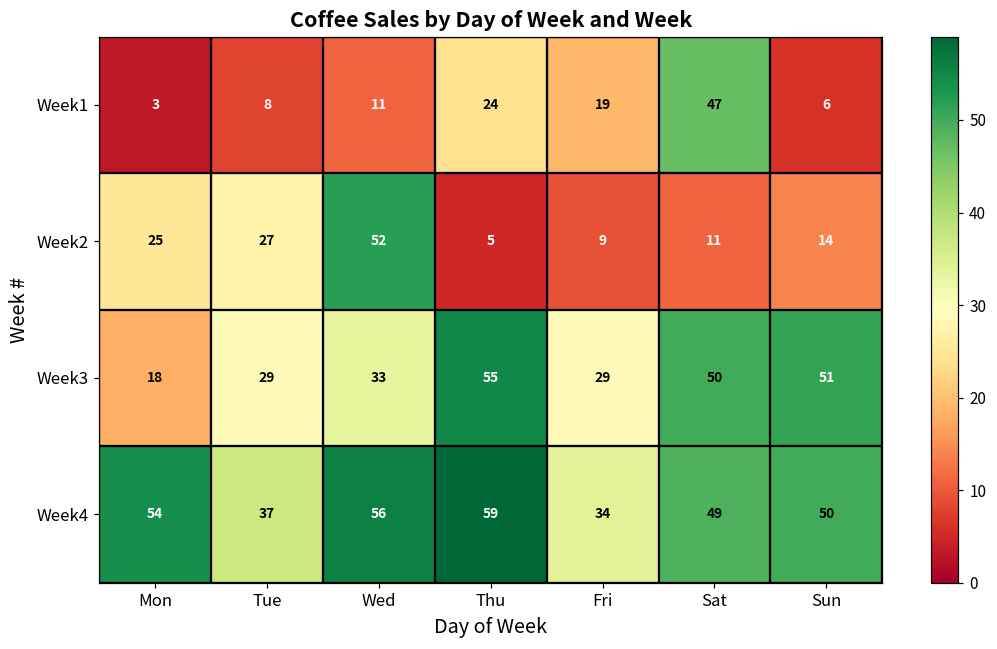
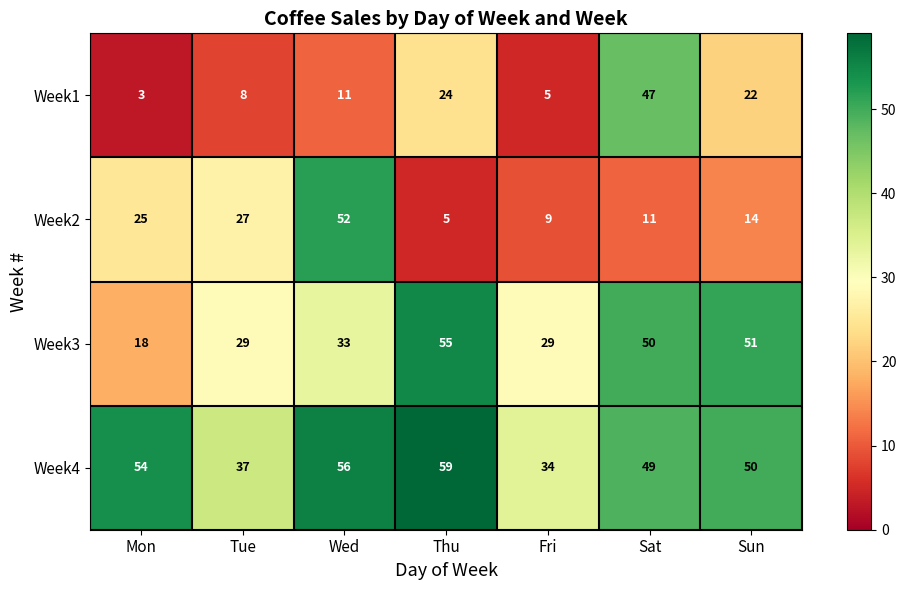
Week1, Fri: 19 -> 5
Week1, Sun: 6 -> 22
